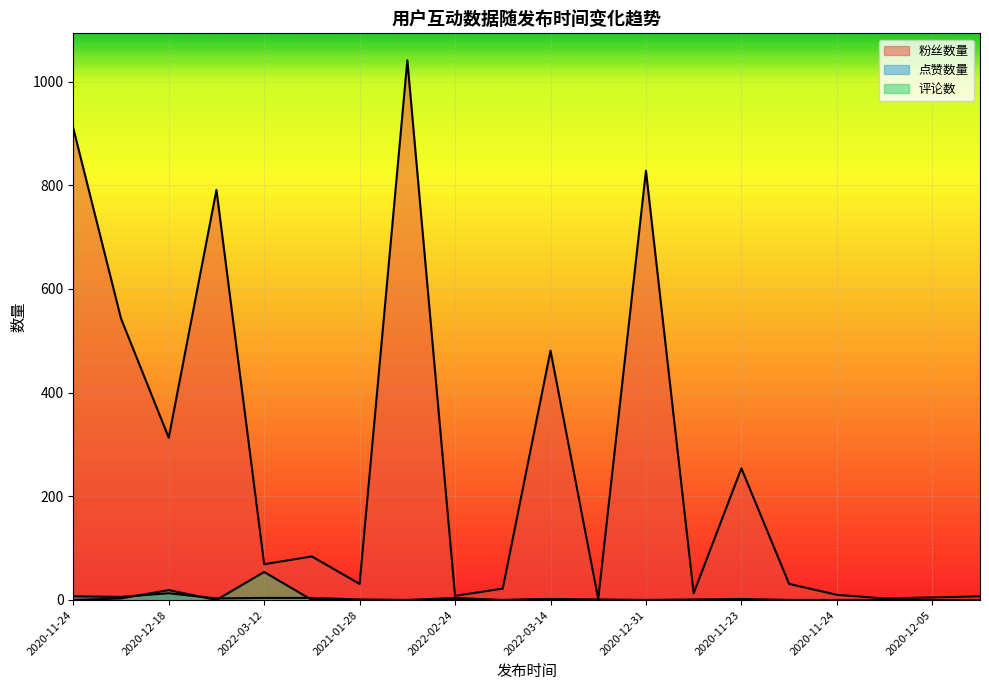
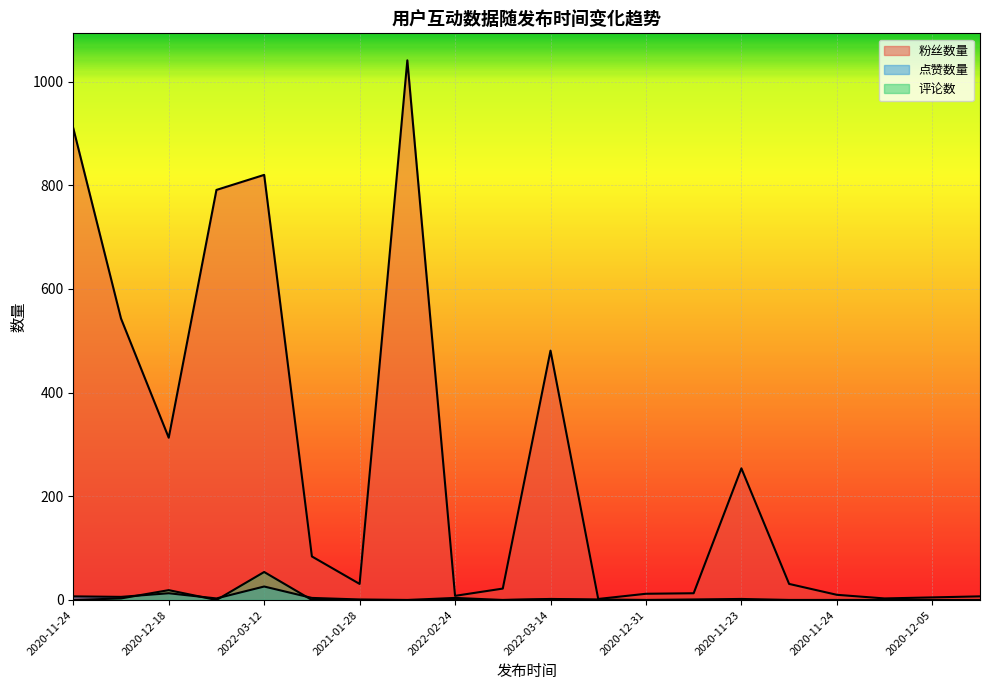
粉丝数量, 2022-03-12: 70 -> 820
点赞数量, 2022-03-12: 0 -> 30
粉丝数量, 2020-12-31: 830 -> 10
